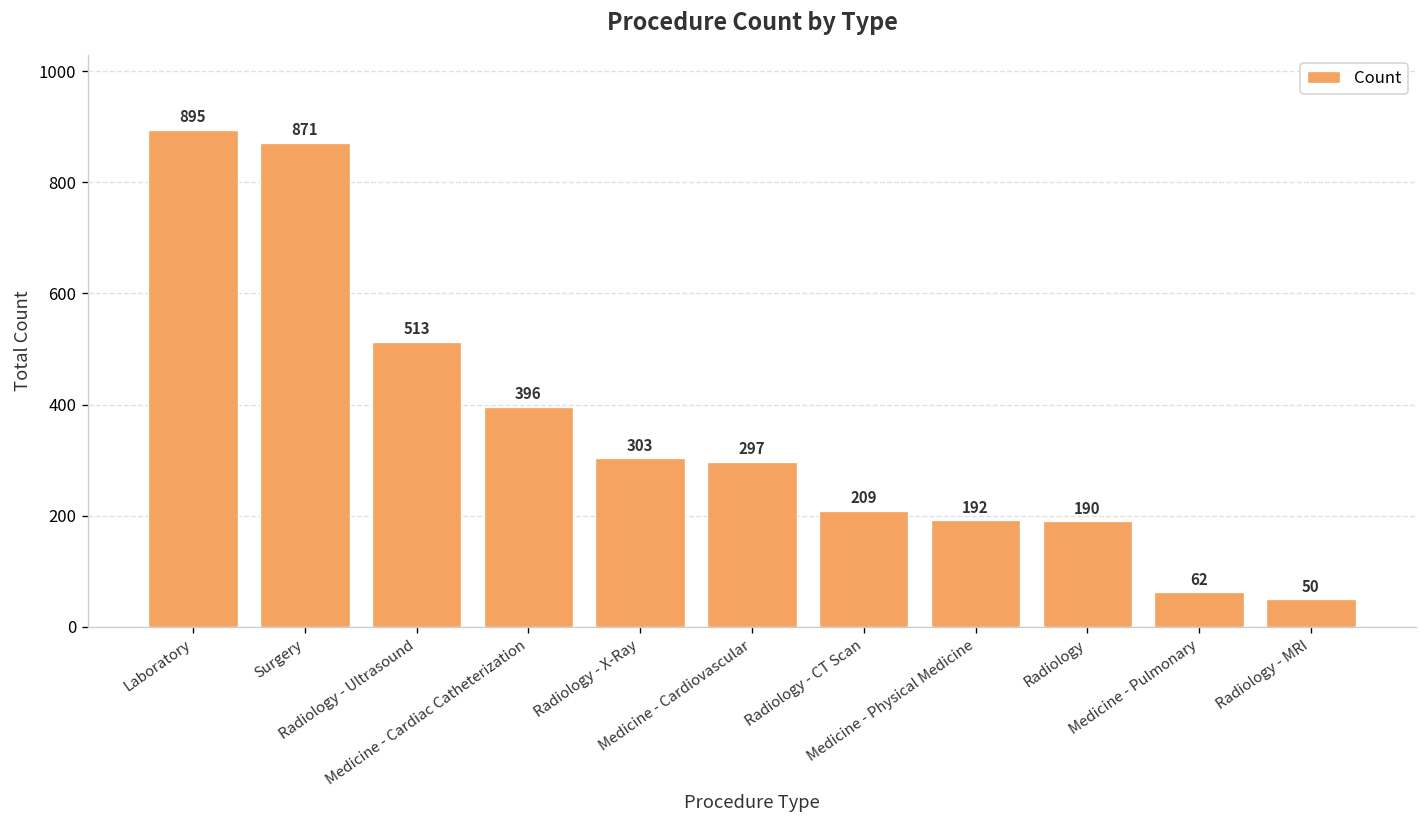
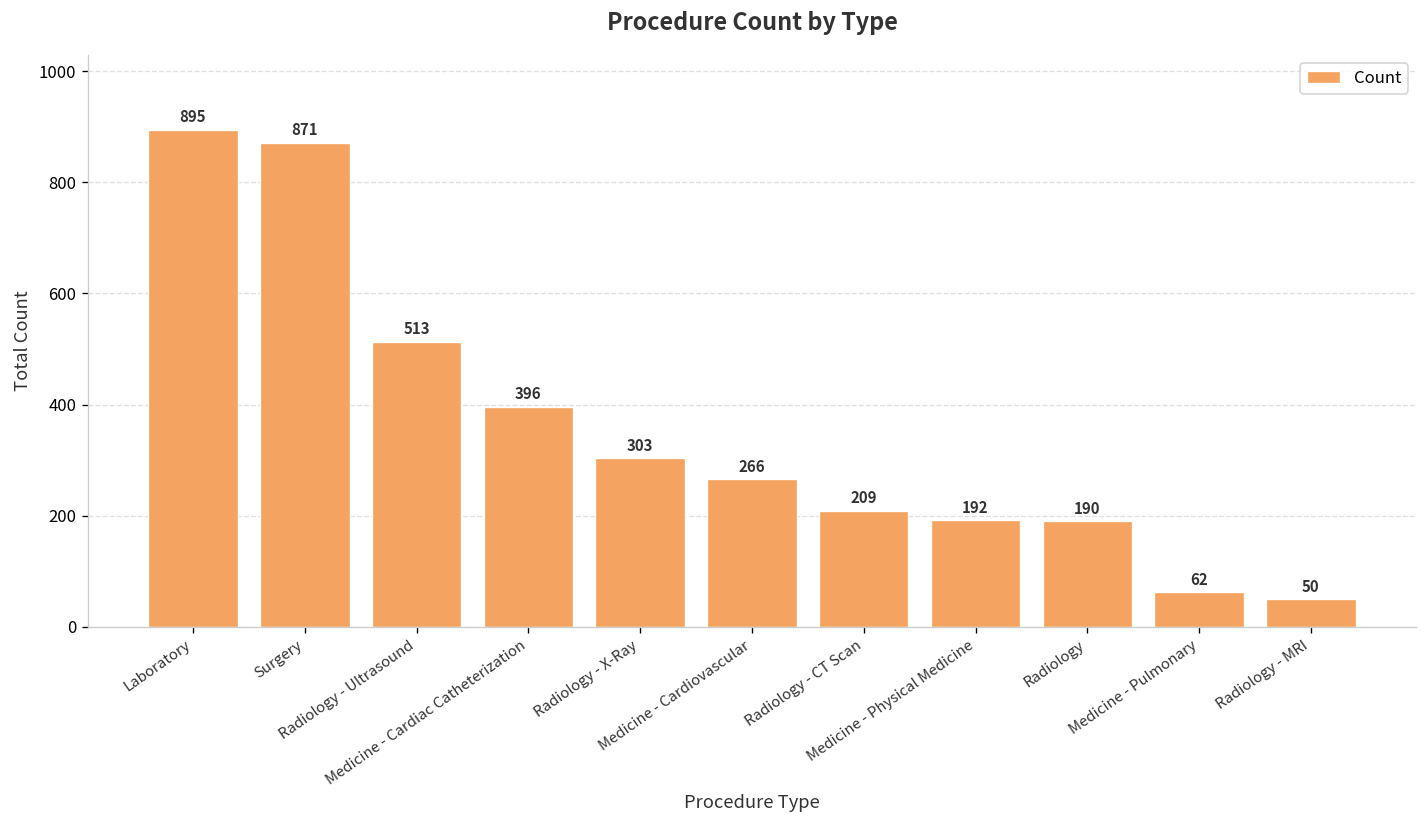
Medicine - Cardiovascular: 297 -> 266
